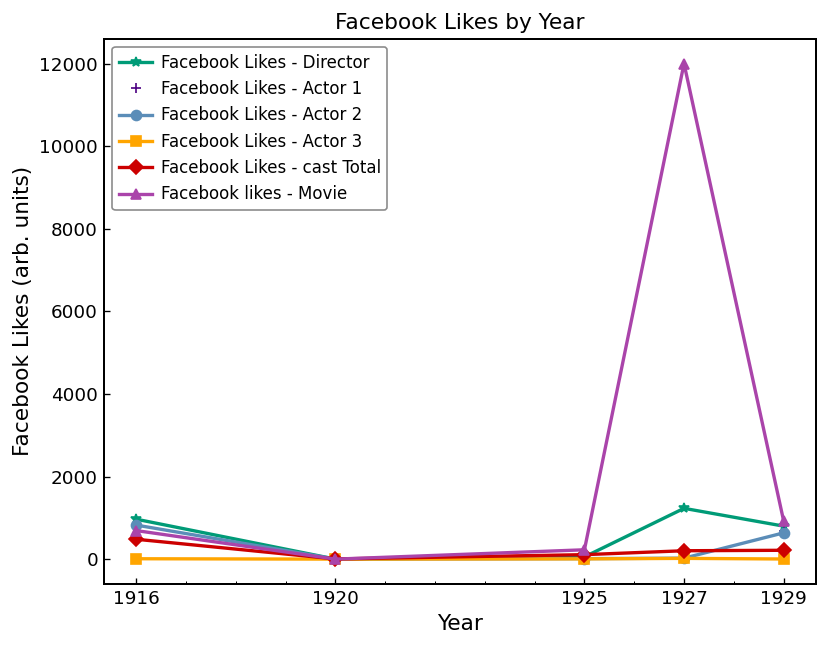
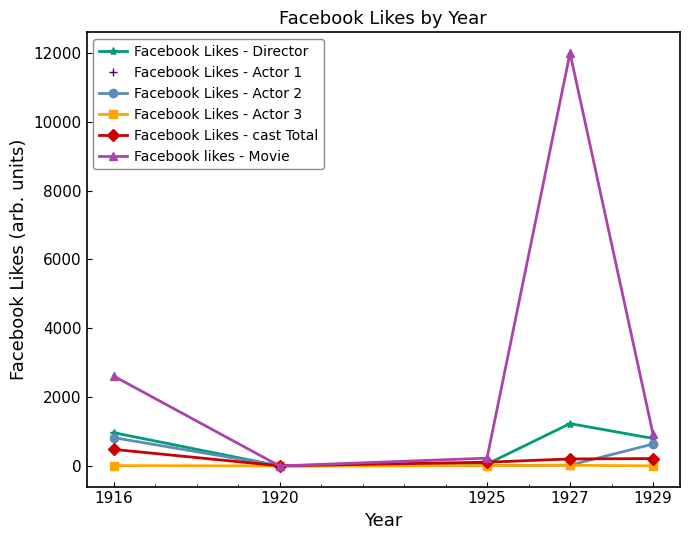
Facebook likes - Movie, 1916: 700 -> 2600
